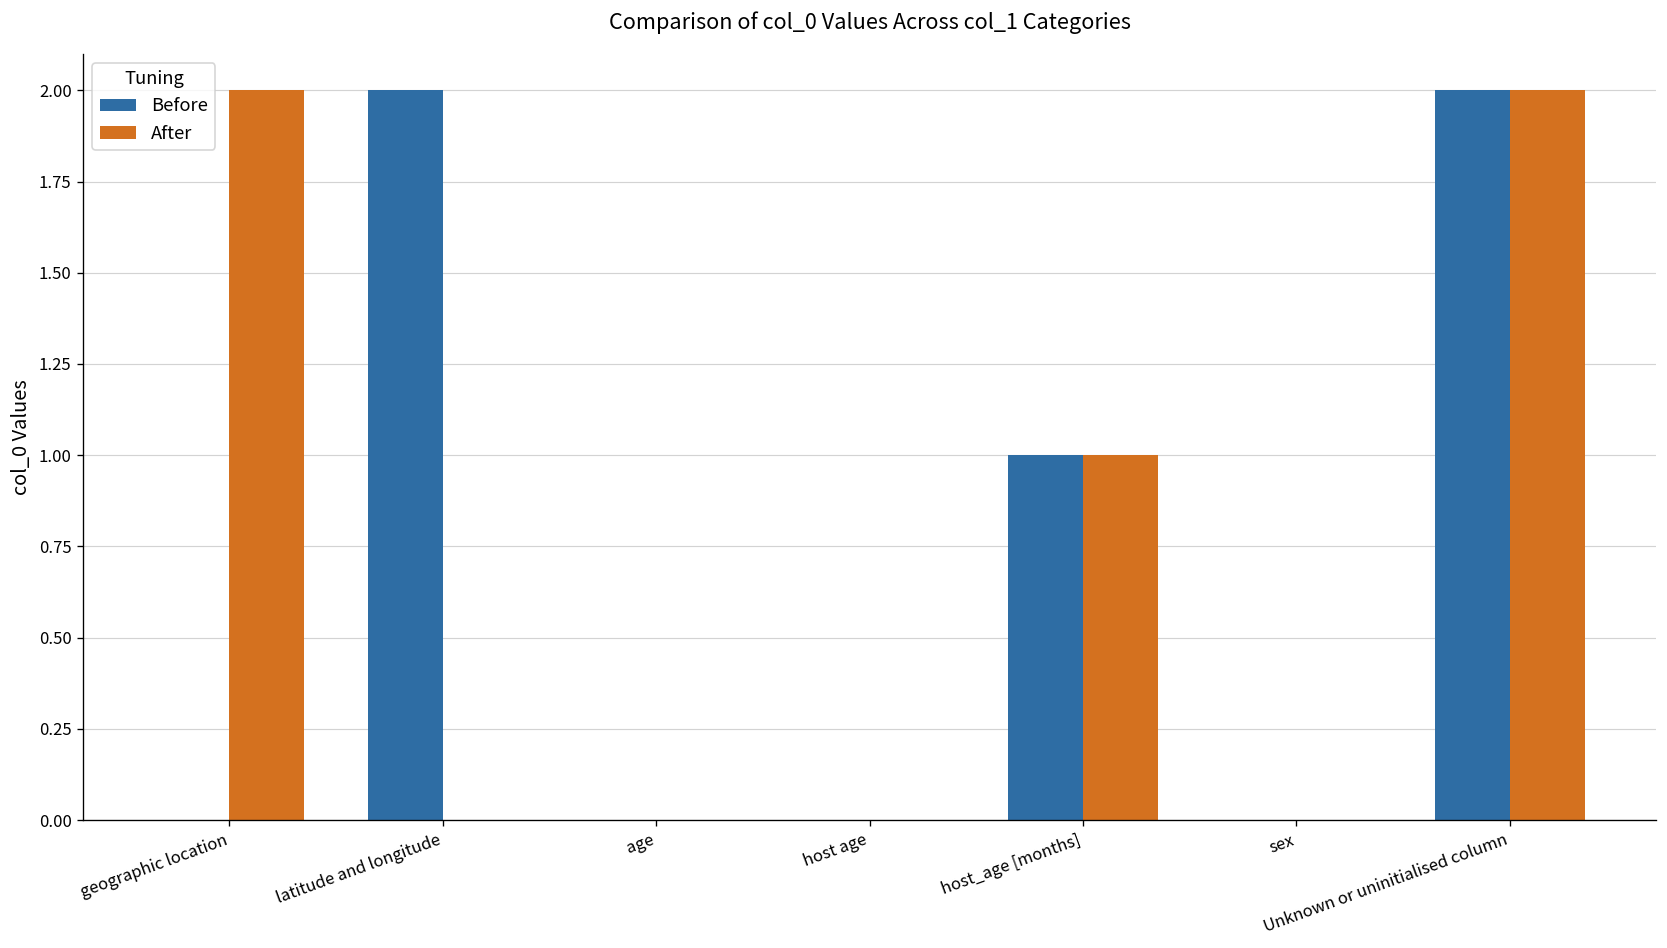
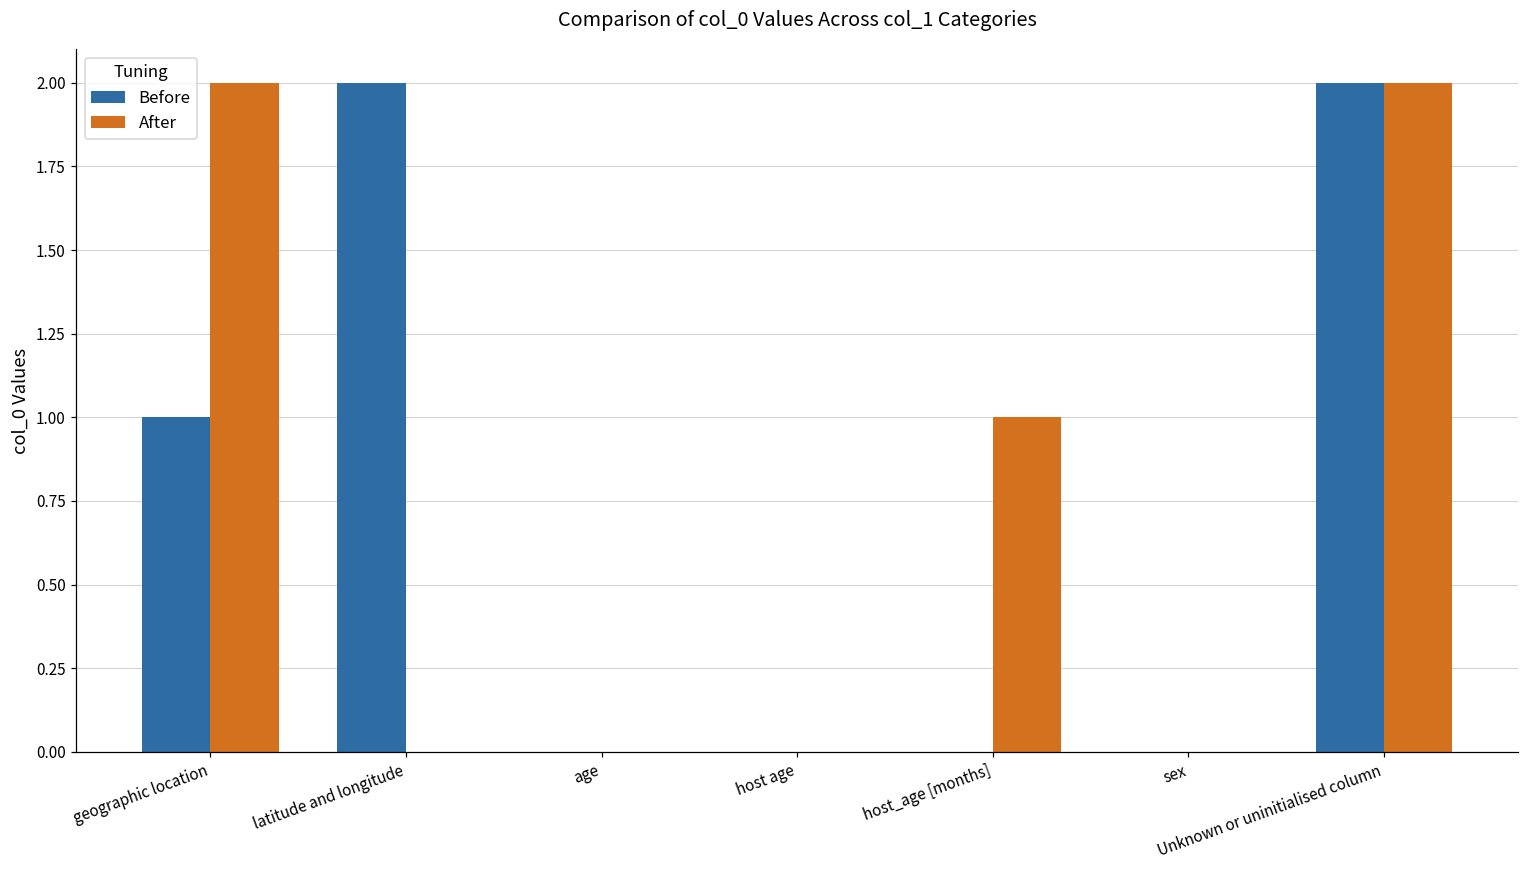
Before, geographic location: 0 -> 1
Before, host_age [months]: 1 -> 0
